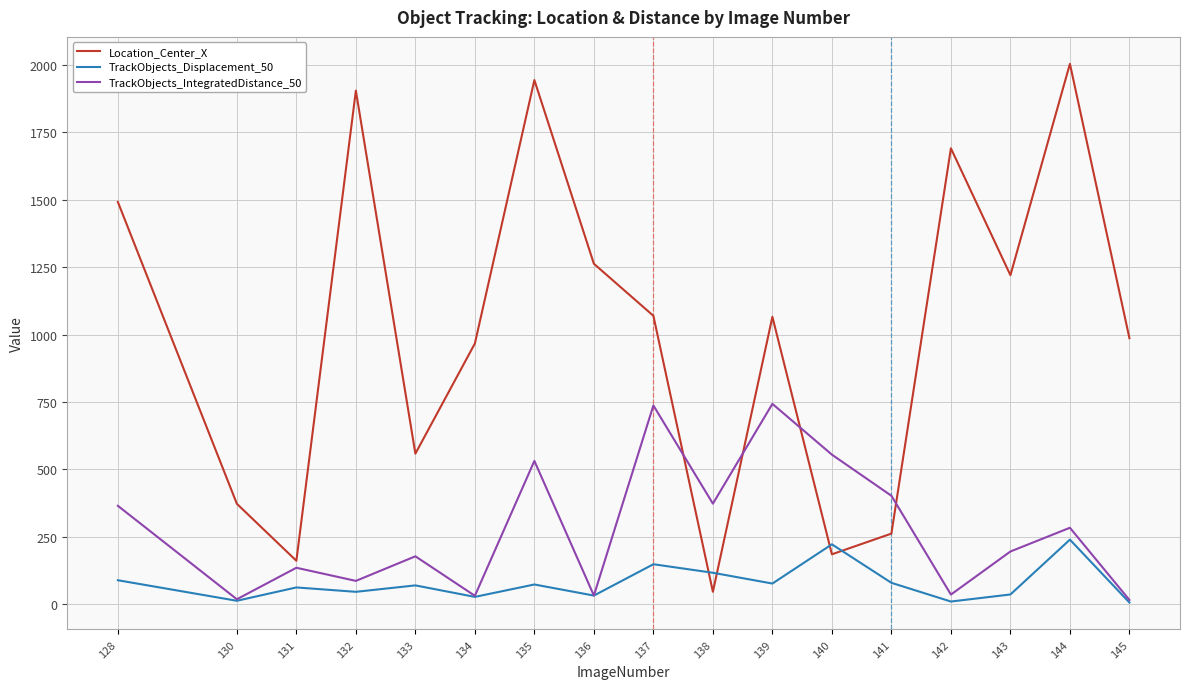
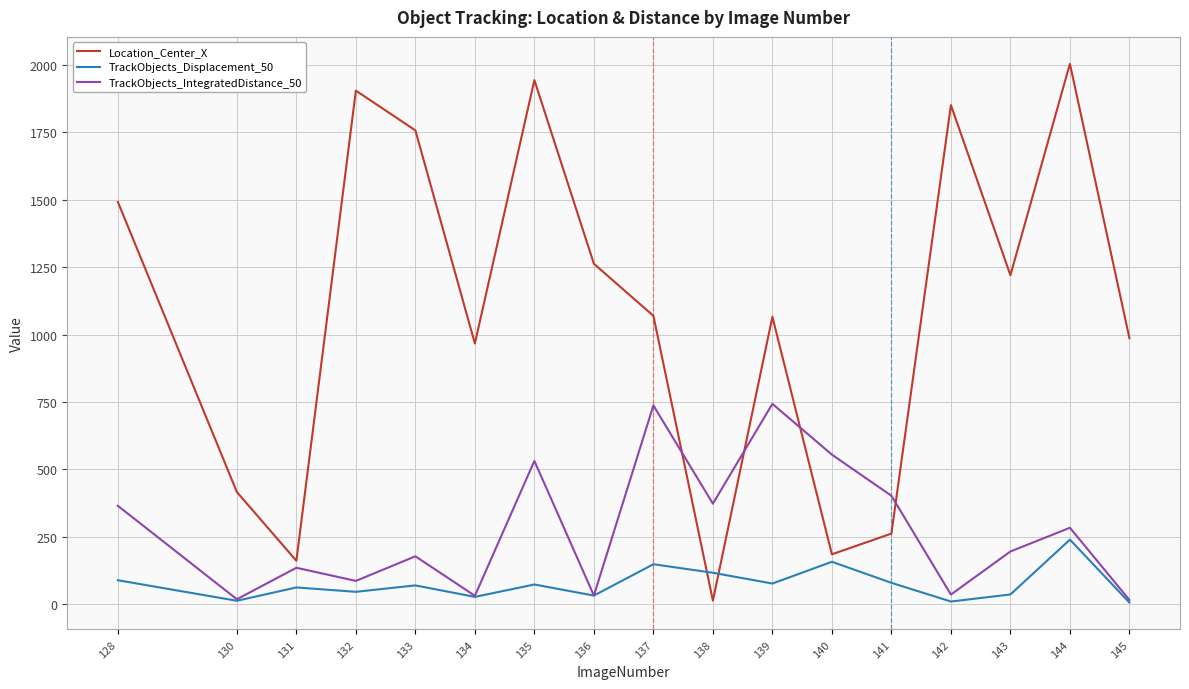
Location_Center_X, 130: 370 -> 420
Location_Center_X, 133: 560 -> 1760
Location_Center_X, 138: 50 -> 10
TrackObjects_Displacement_50, 140: 220 -> 160
Location_Center_X, 142: 1690 -> 1850
